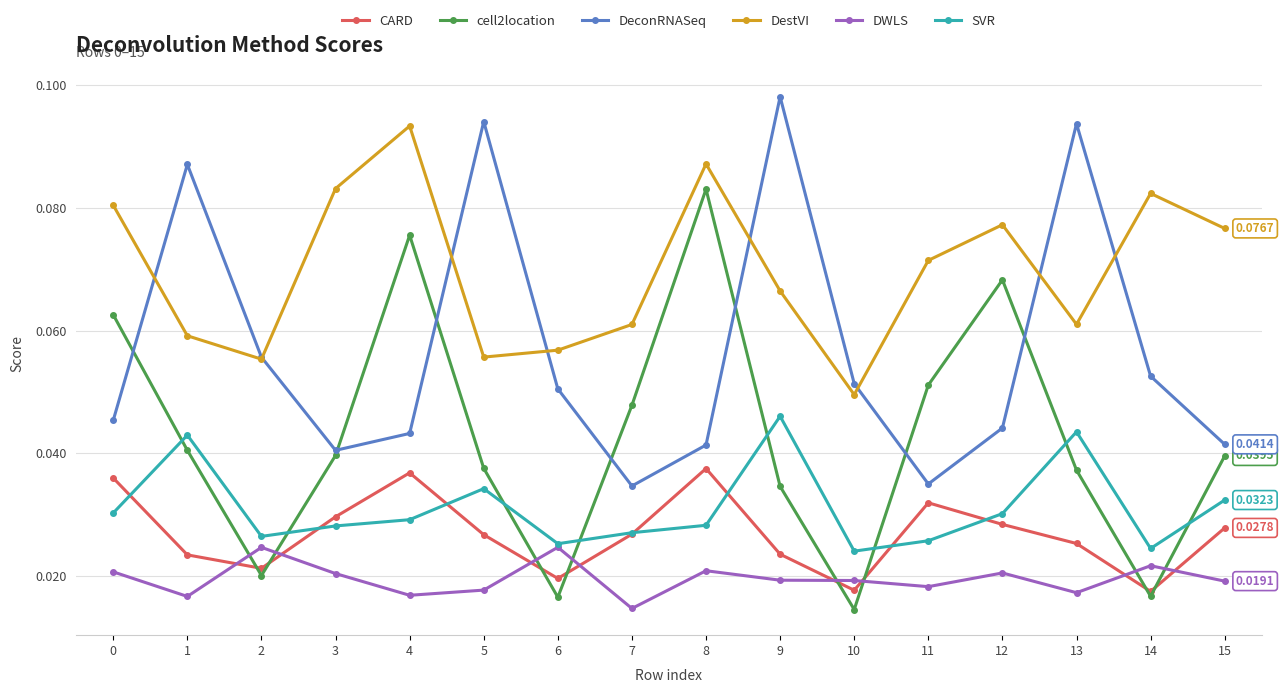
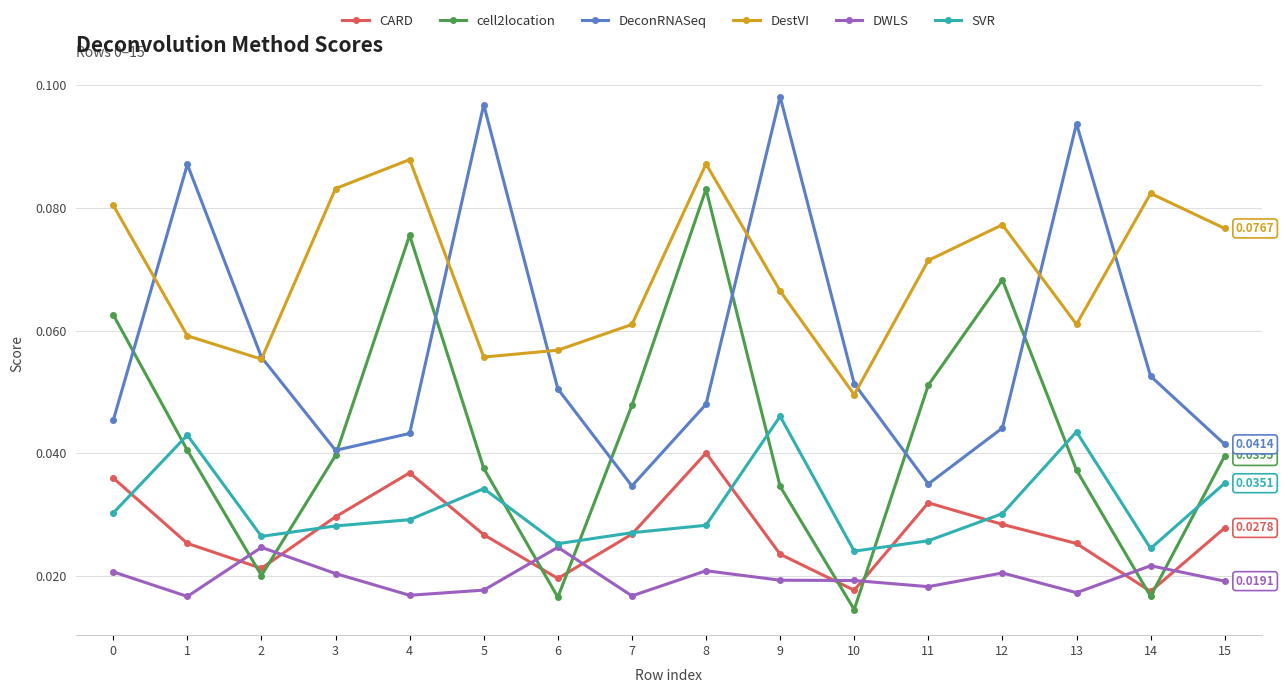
CARD, 1: 0.023 -> 0.025
DestVI, 4: 0.093 -> 0.088
DeconRNASeq, 5: 0.094 -> 0.097
DWLS, 7: 0.015 -> 0.017
CARD, 8: 0.037 -> 0.040
DeconRNASeq, 8: 0.041 -> 0.048
SVR, 15: 0.0323 -> 0.0351
